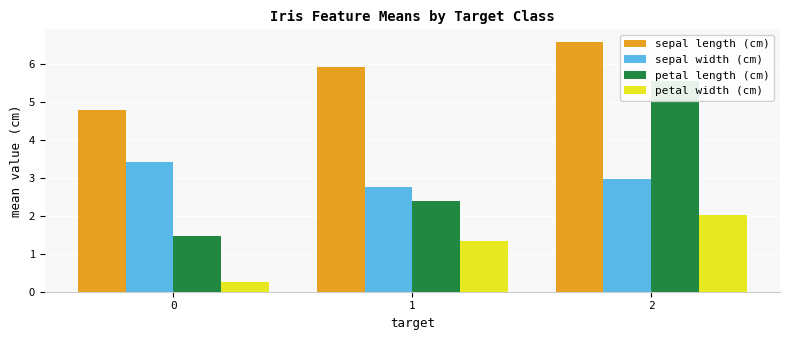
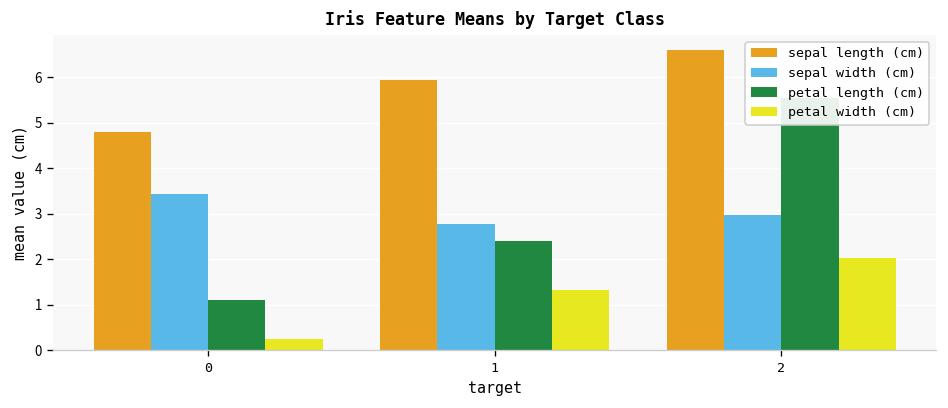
petal length (cm), 0: 1.5 -> 1.1
